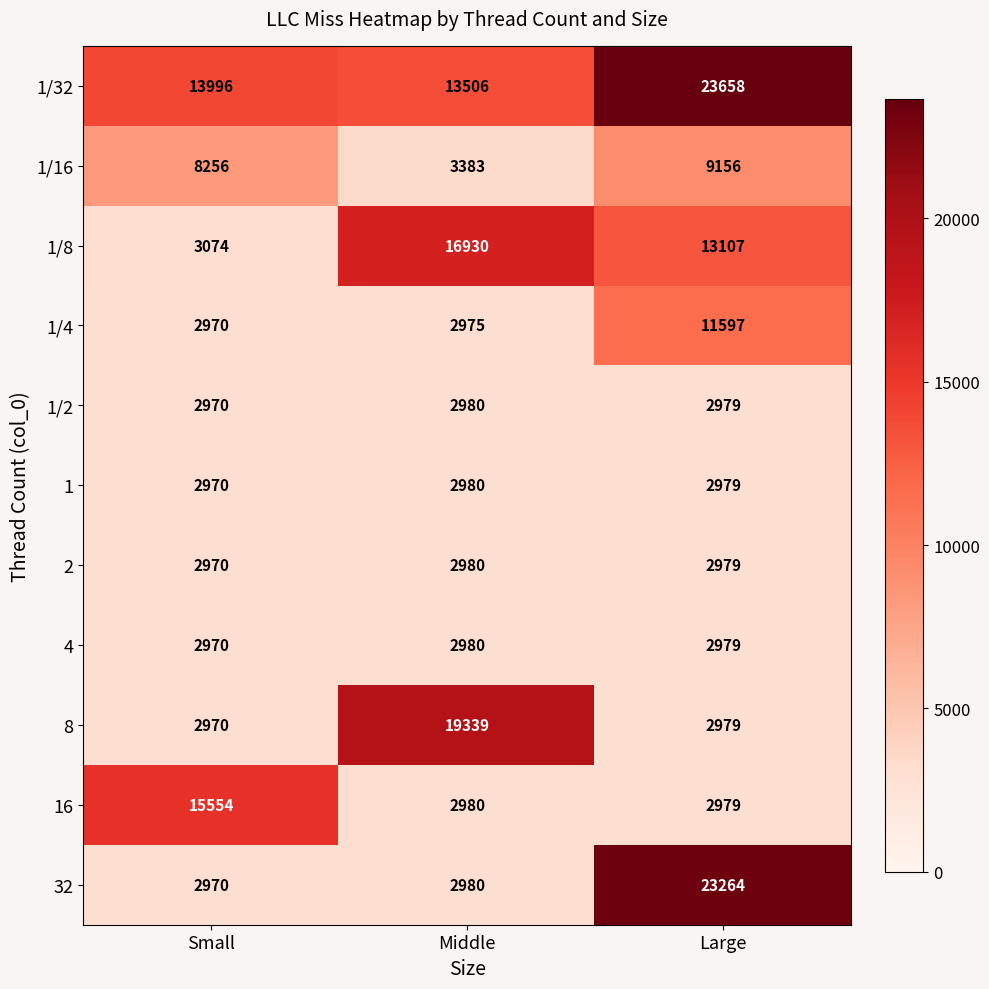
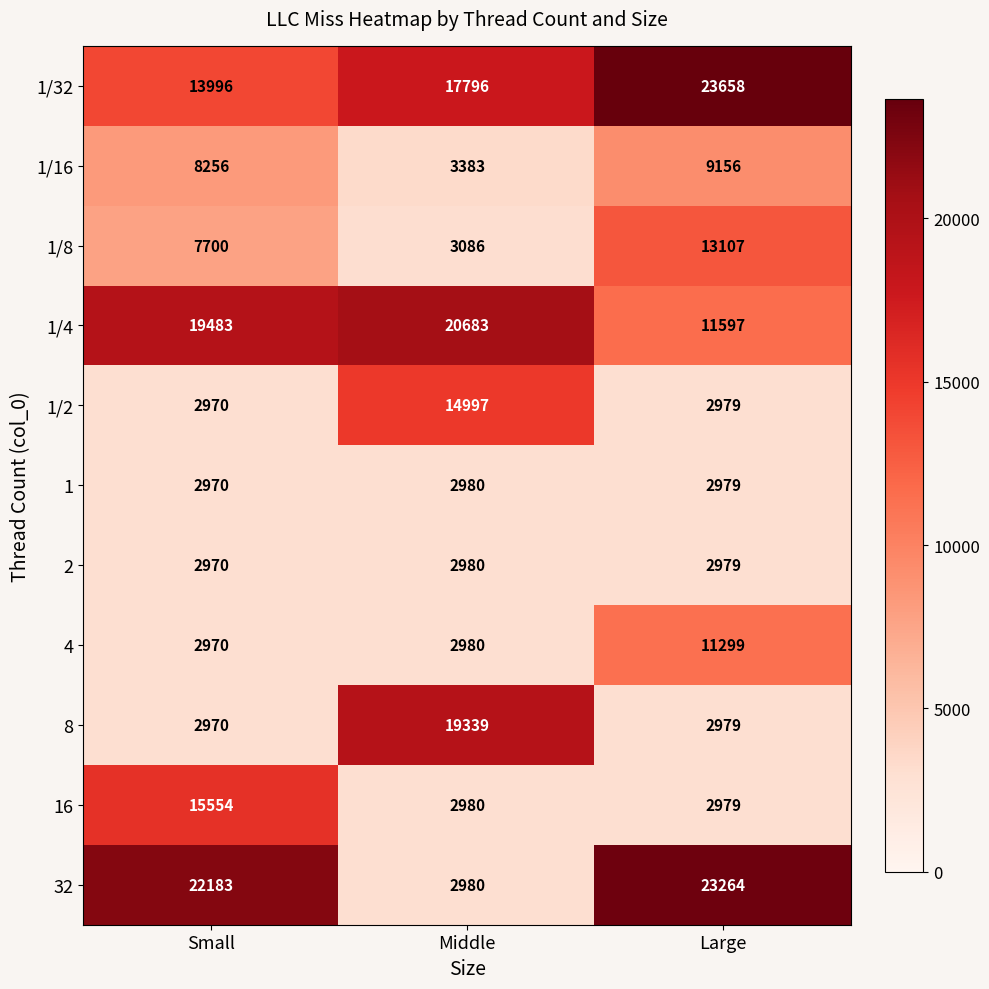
1/32, Middle: 13506 -> 17796
1/8, Small: 3074 -> 7700
1/8, Middle: 16930 -> 3086
1/4, Small: 2970 -> 19483
1/4, Middle: 2975 -> 20683
1/2, Middle: 2980 -> 14997
4, Large: 2979 -> 11299
32, Small: 2970 -> 22183
